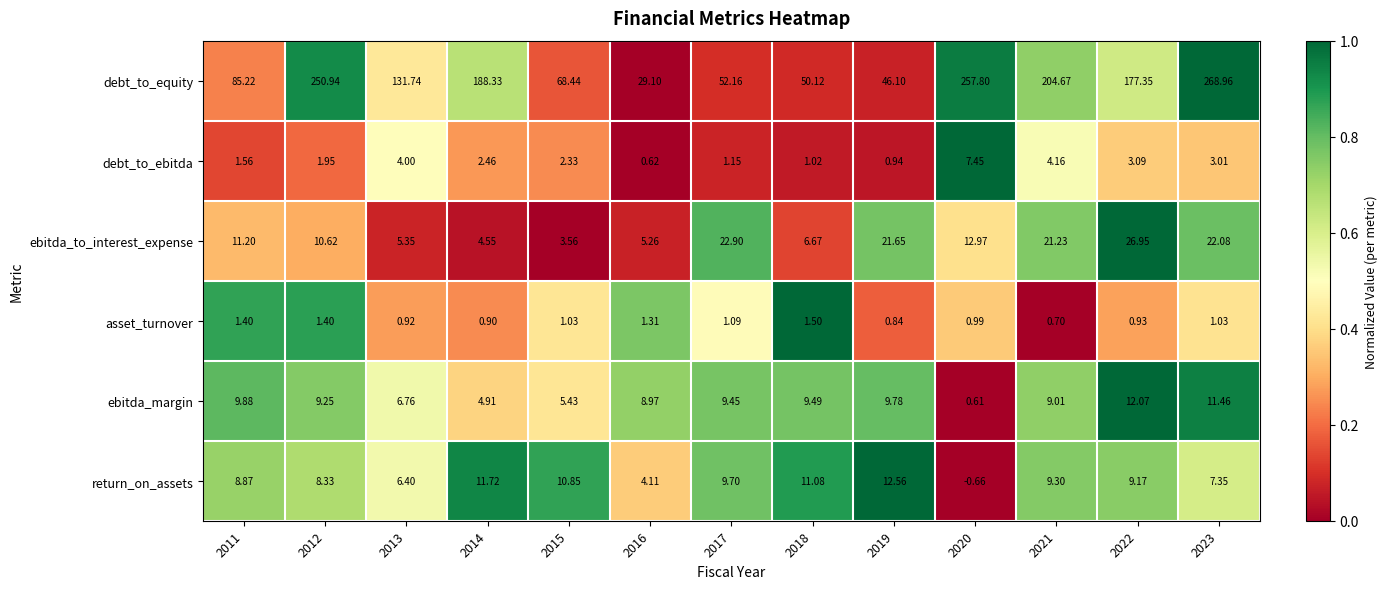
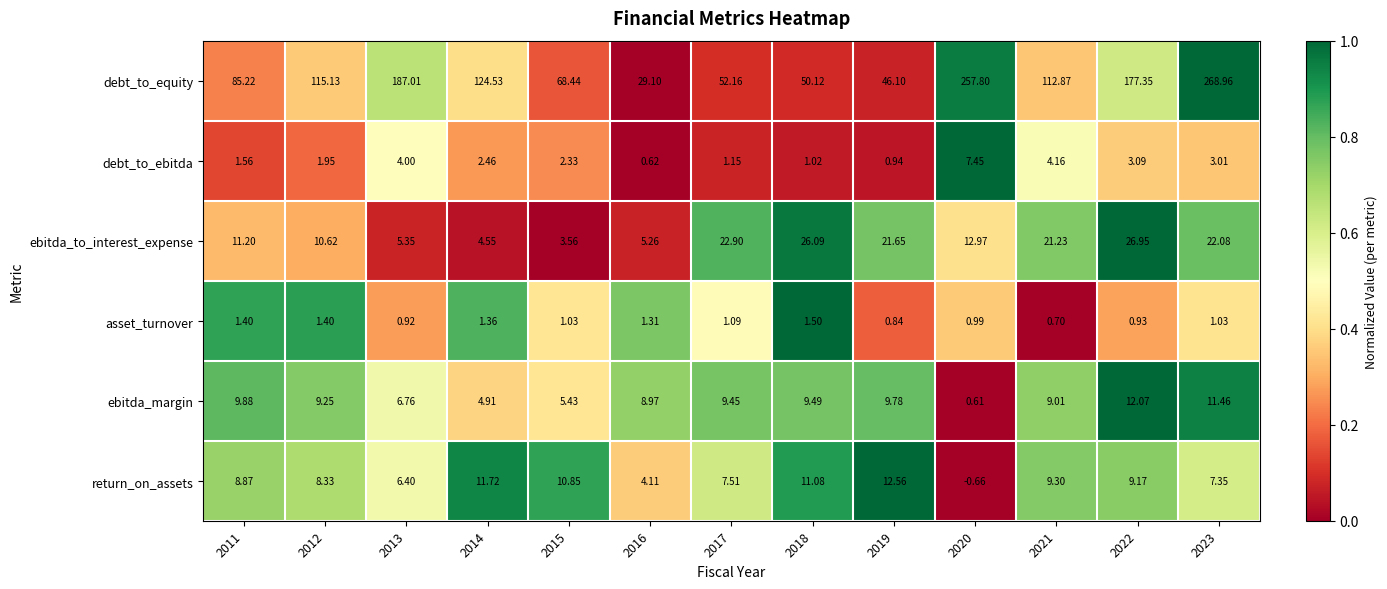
debt_to_equity, 2012: 250.94 -> 115.13
debt_to_equity, 2013: 131.74 -> 187.01
debt_to_equity, 2014: 188.33 -> 124.53
debt_to_equity, 2021: 204.67 -> 112.87
ebitda_to_interest_expense, 2018: 6.67 -> 26.09
asset_turnover, 2014: 0.90 -> 1.36
return_on_assets, 2017: 9.70 -> 7.51
